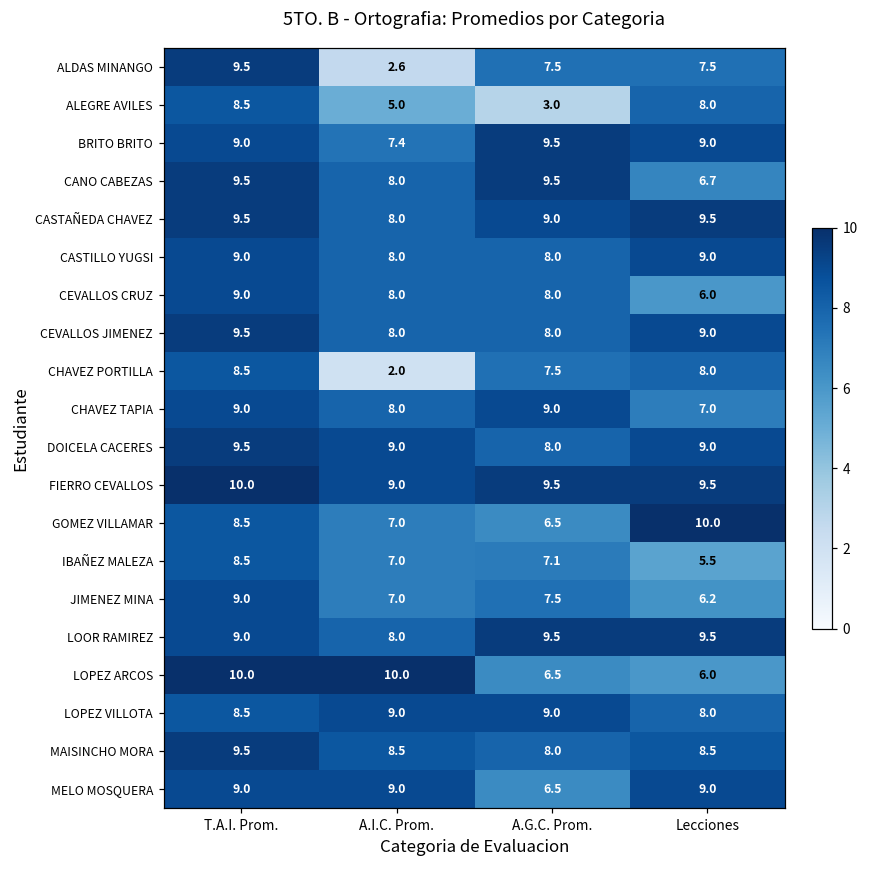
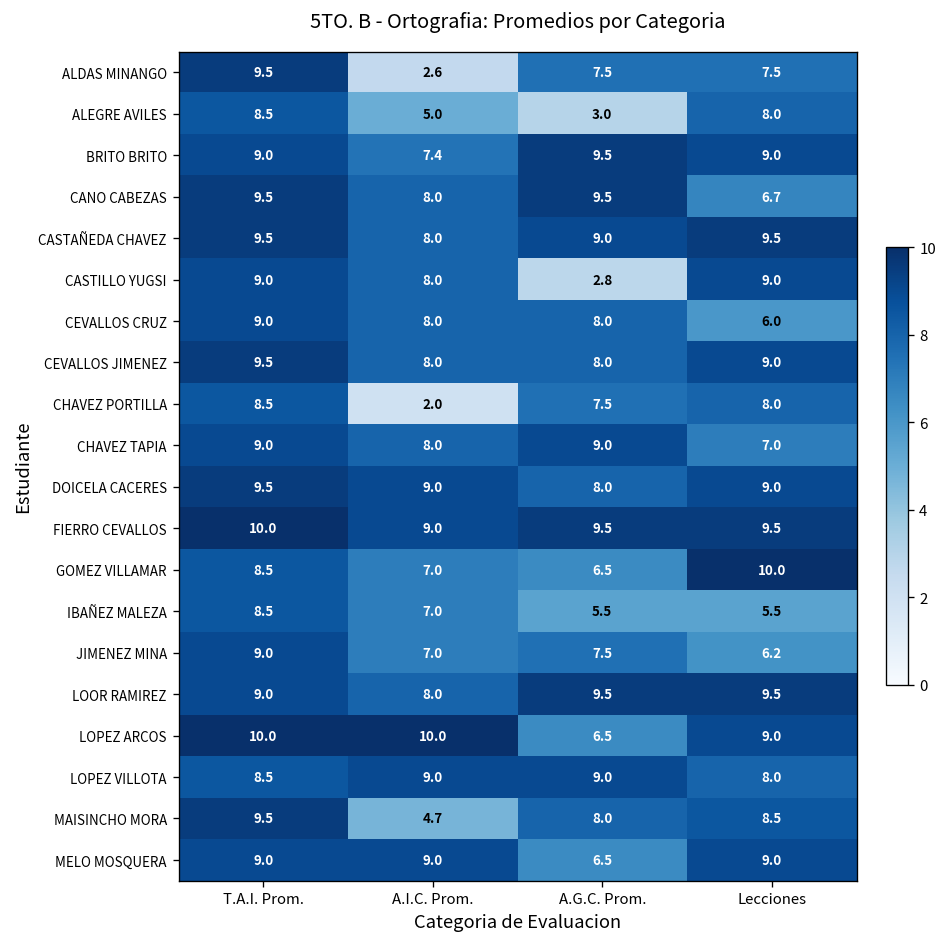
CASTILLO YUGSI, A.G.C. Prom.: 8.0 -> 2.8
IBAÑEZ MALEZA, A.G.C. Prom.: 7.1 -> 5.5
LOPEZ ARCOS, Lecciones: 6.0 -> 9.0
MAISINCHO MORA, A.I.C. Prom.: 8.5 -> 4.7
